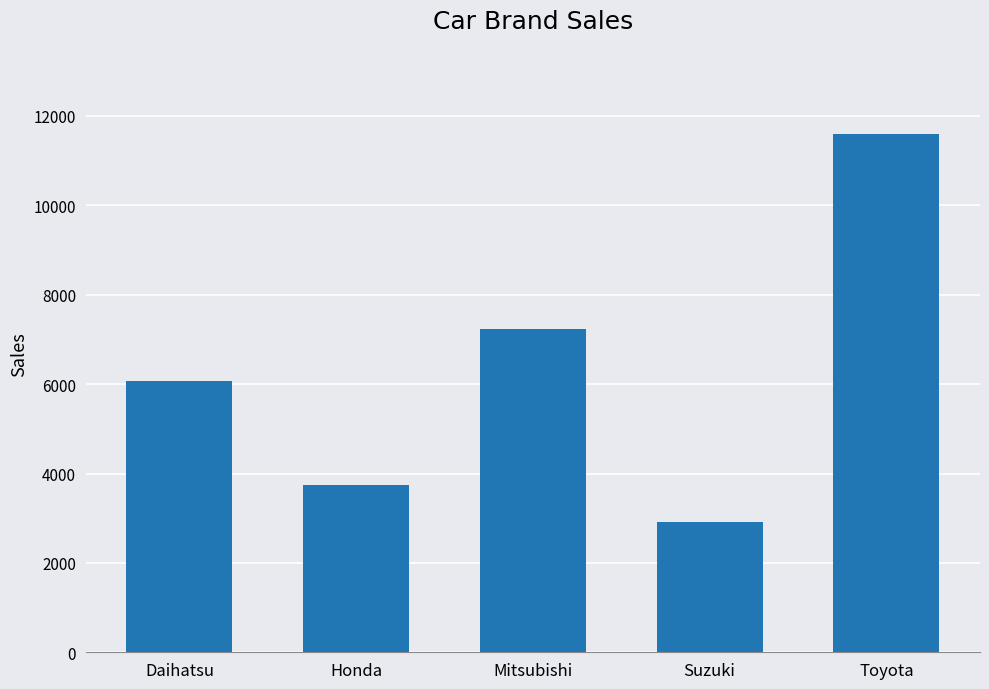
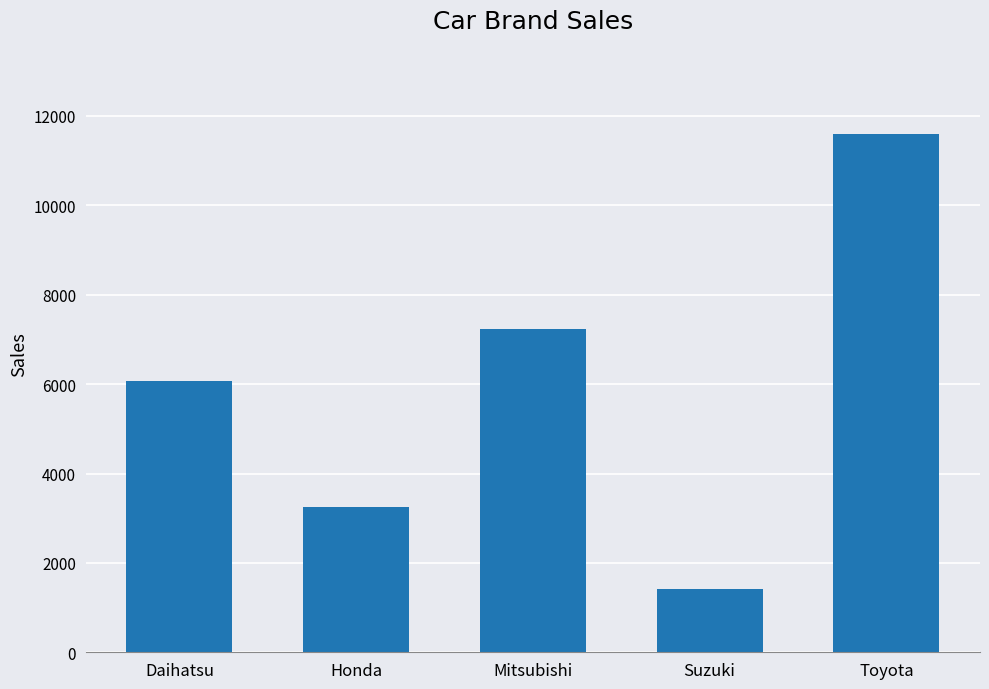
Honda: 3700 -> 3200
Suzuki: 2900 -> 1400
